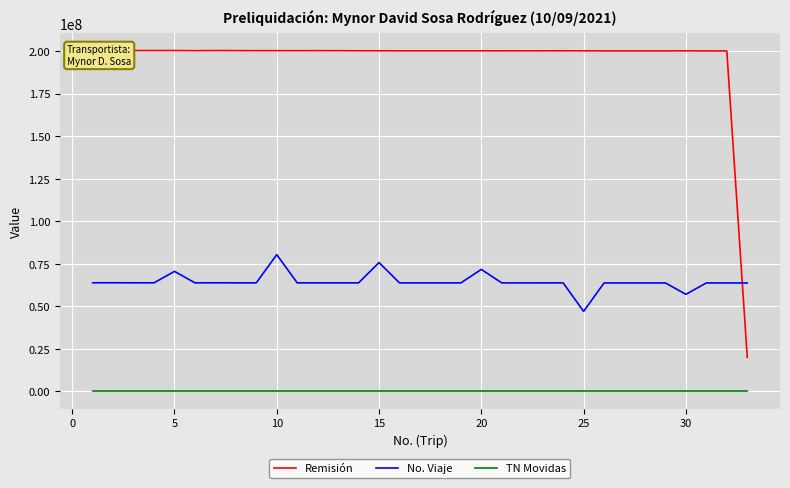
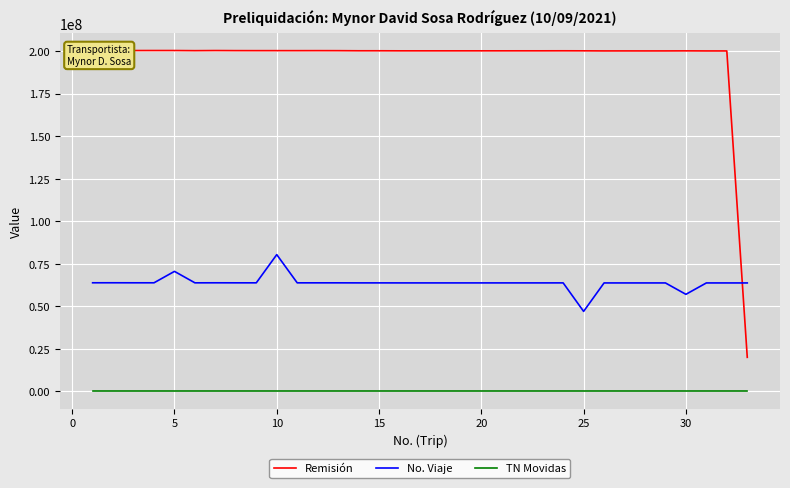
No. Viaje, 15: 76000000 -> 64000000
No. Viaje, 20: 72000000 -> 64000000
